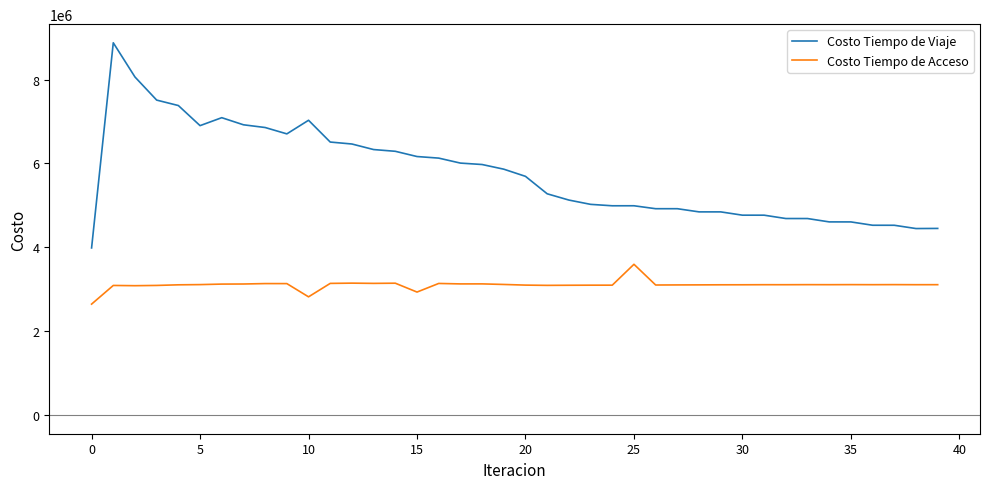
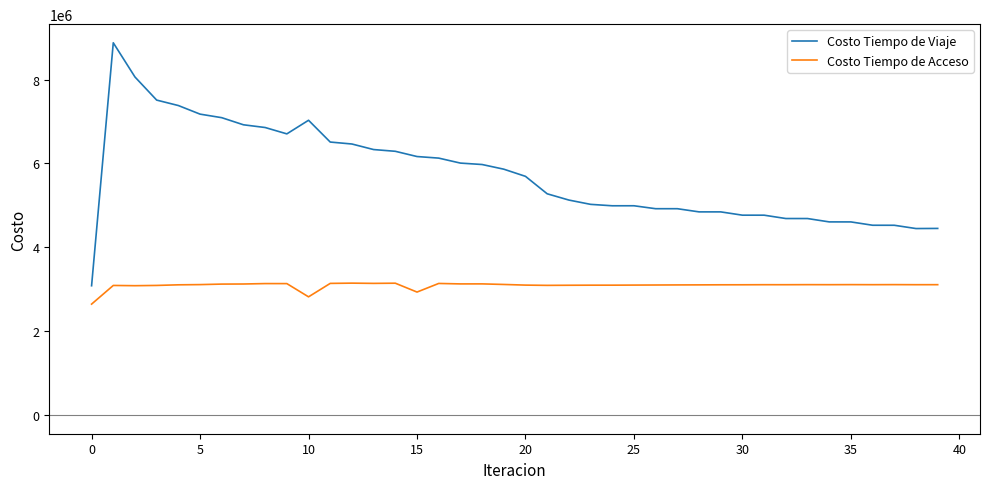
Costo Tiempo de Viaje, 0: 4000000 -> 3100000
Costo Tiempo de Viaje, 5: 6900000 -> 7200000
Costo Tiempo de Acceso, 25: 3600000 -> 3100000
